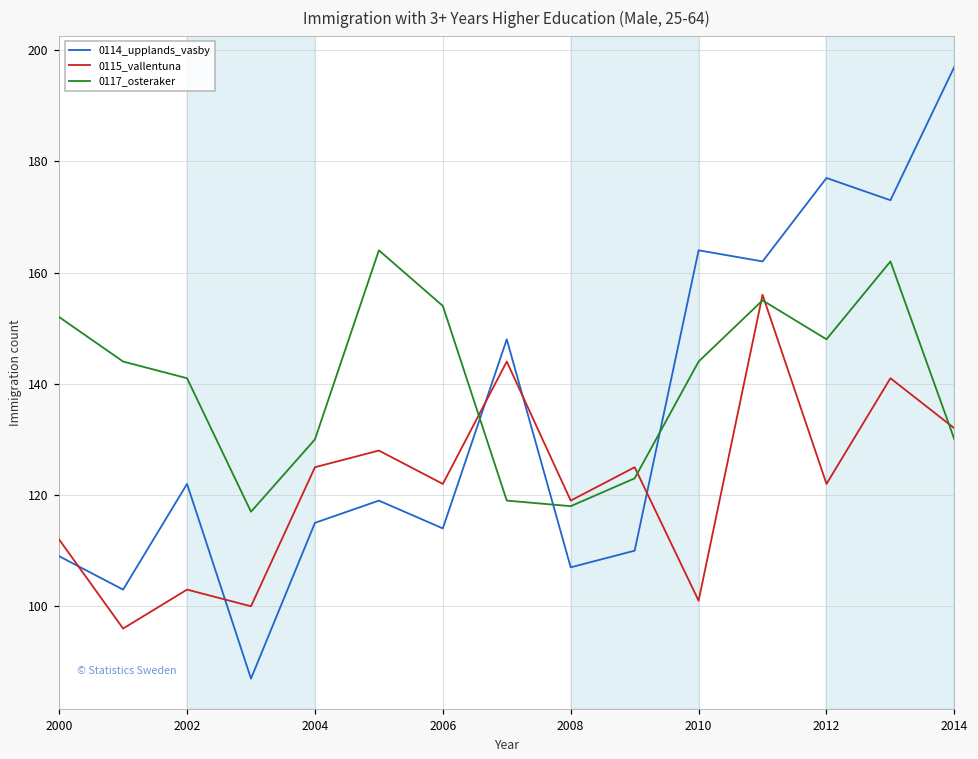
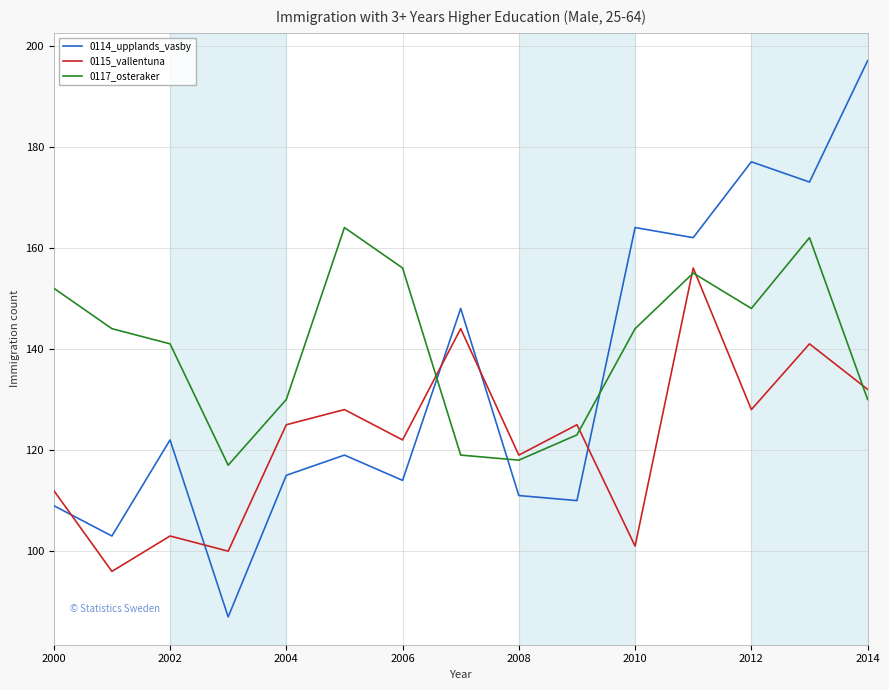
0117_osteraker, 2006: 154 -> 156
0114_upplands_vasby, 2008: 107 -> 111
0115_vallentuna, 2012: 122 -> 128
